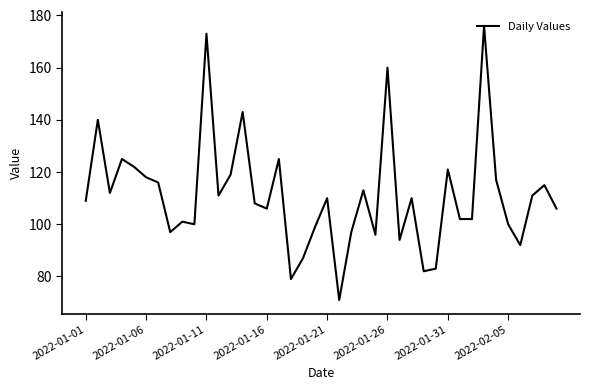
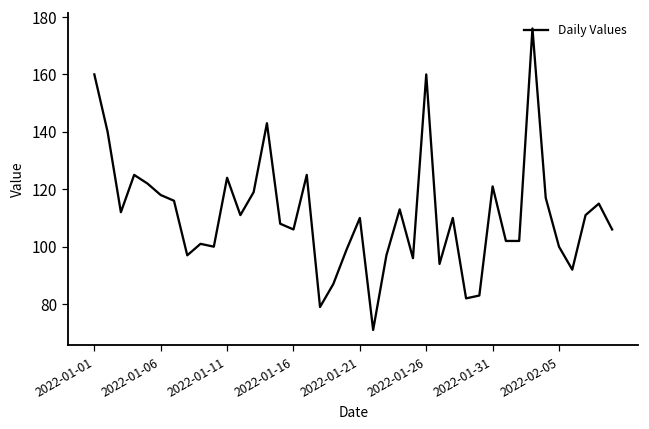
2022-01-01: 109 -> 160
2022-01-11: 173 -> 124
